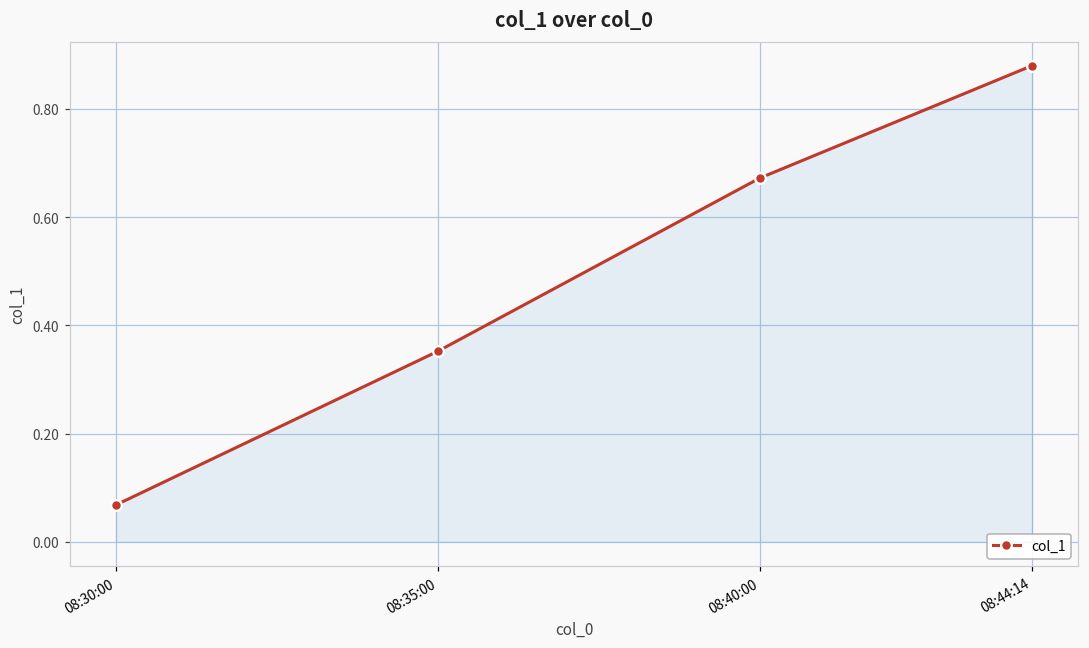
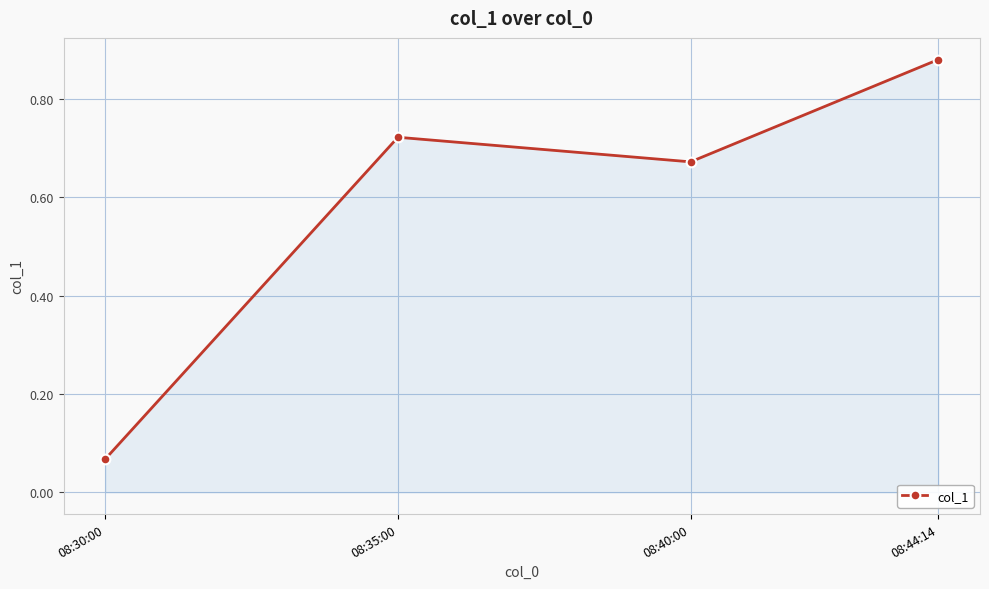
08:35:00: 0.35 -> 0.72
